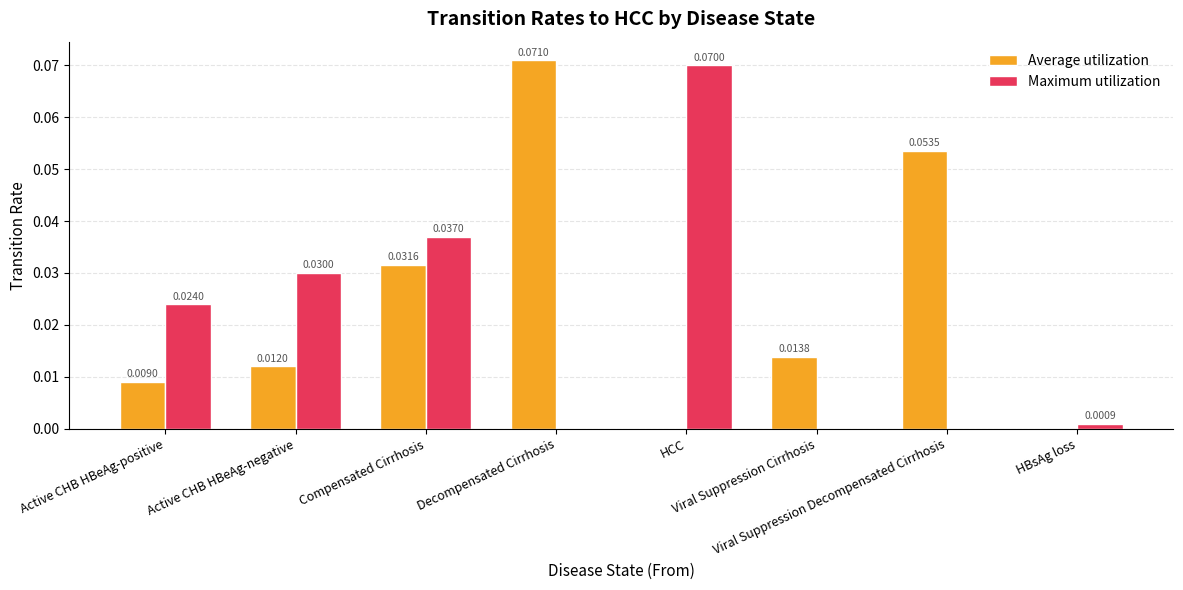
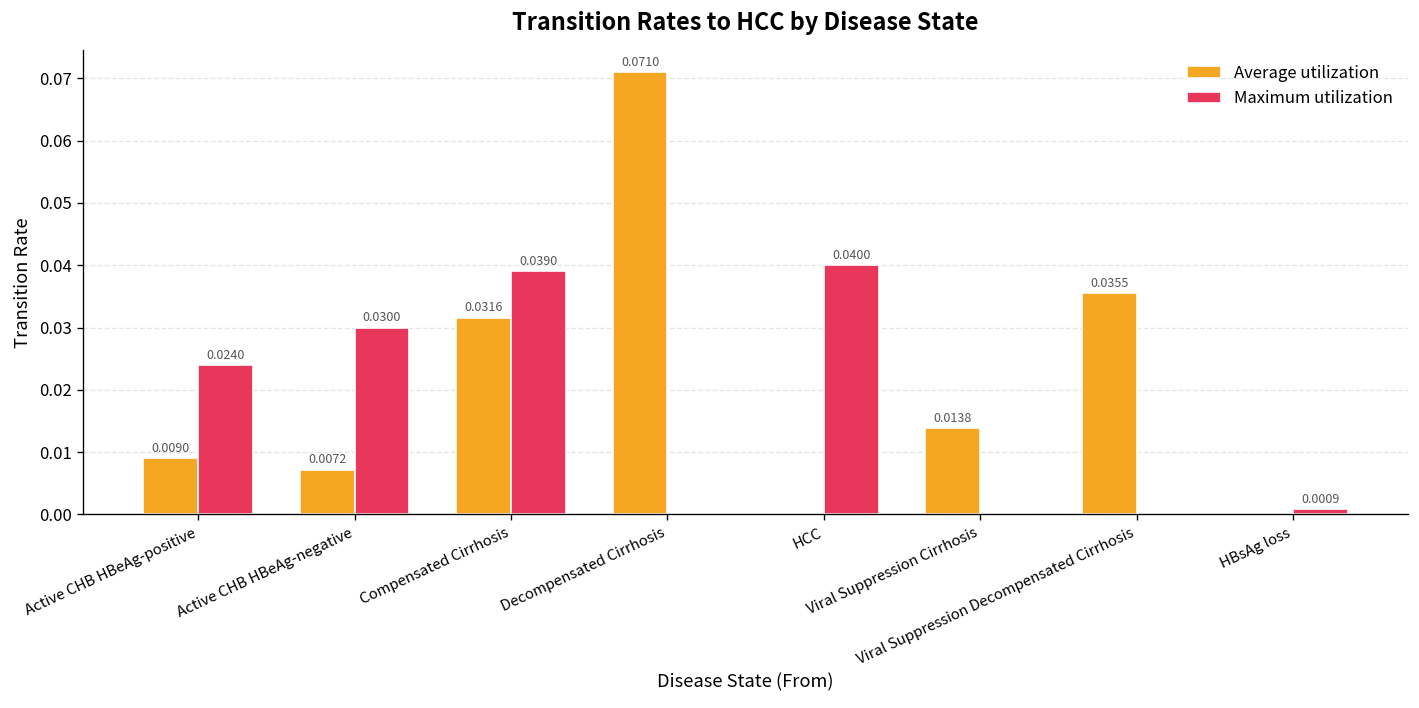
Average utilization, Active CHB HBeAg-negative: 0.0120 -> 0.0072
Maximum utilization, Compensated Cirrhosis: 0.0370 -> 0.0390
Maximum utilization, HCC: 0.0700 -> 0.0400
Average utilization, Viral Suppression Decompensated Cirrhosis: 0.0535 -> 0.0355
